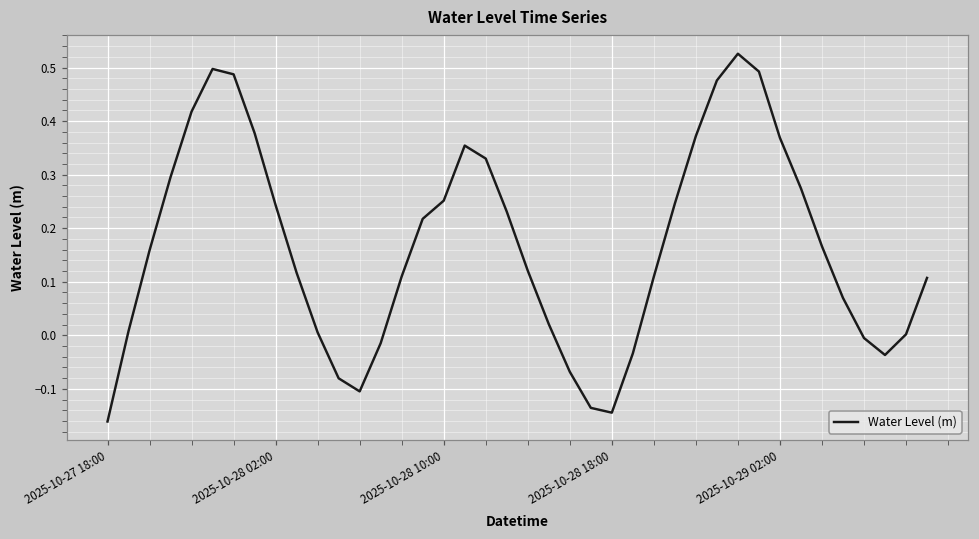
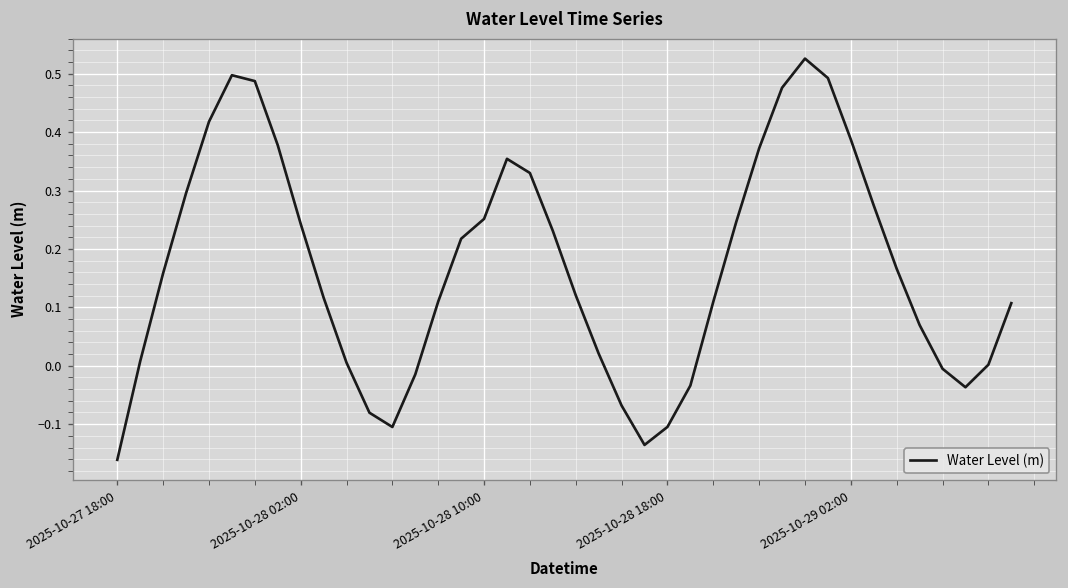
2025-10-28 18:00: -0.14 -> -0.10
2025-10-29 02:00: 0.37 -> 0.39
